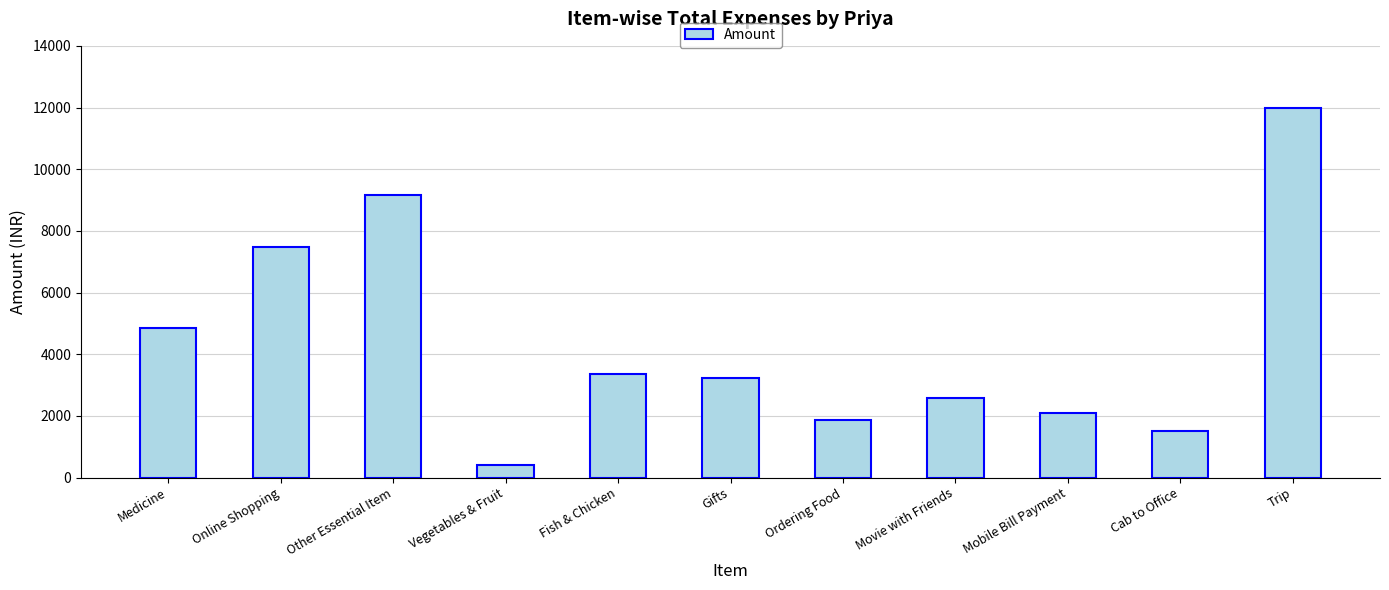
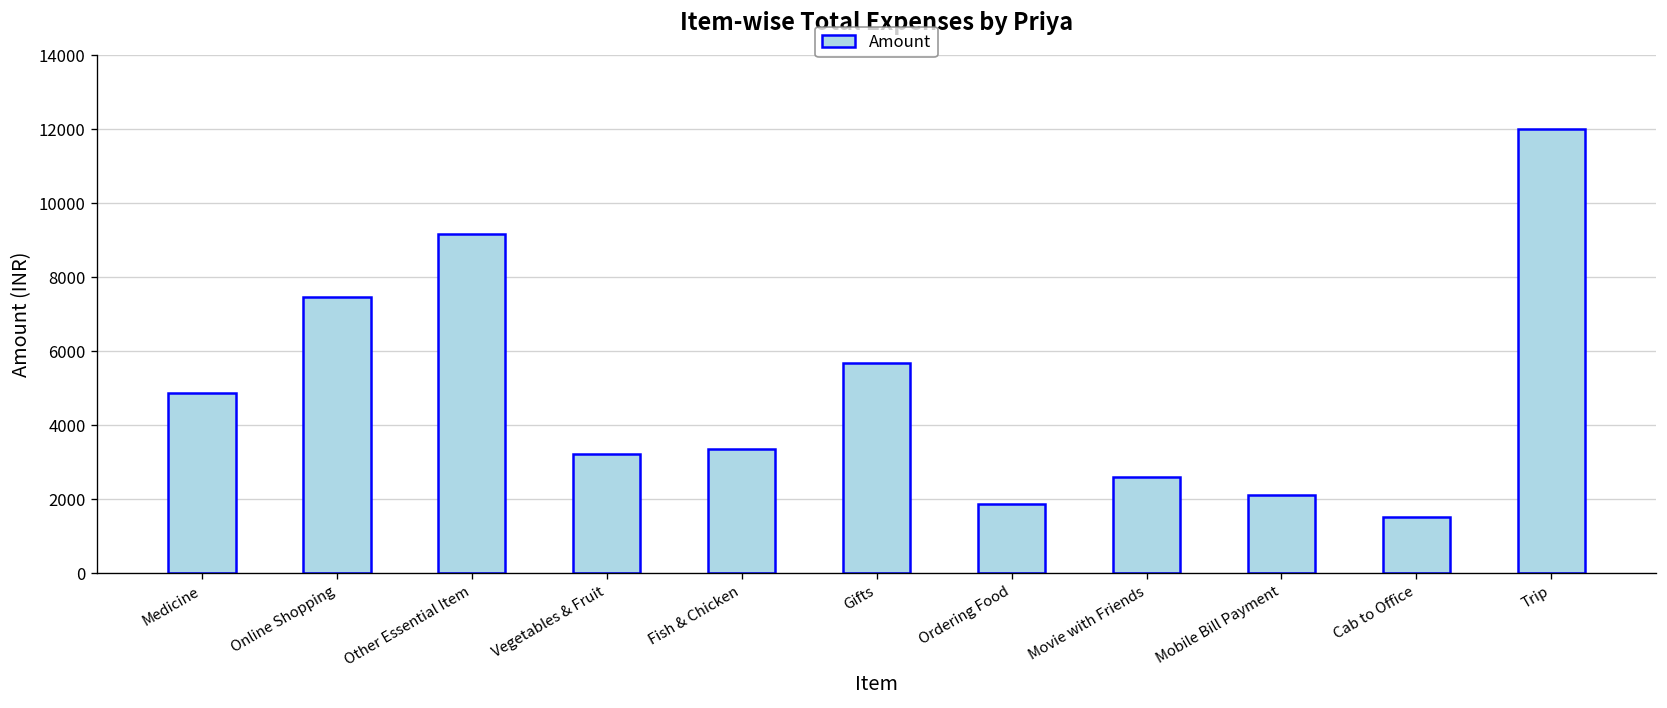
Vegetables & Fruit: 400 -> 3200
Gifts: 3200 -> 5700
